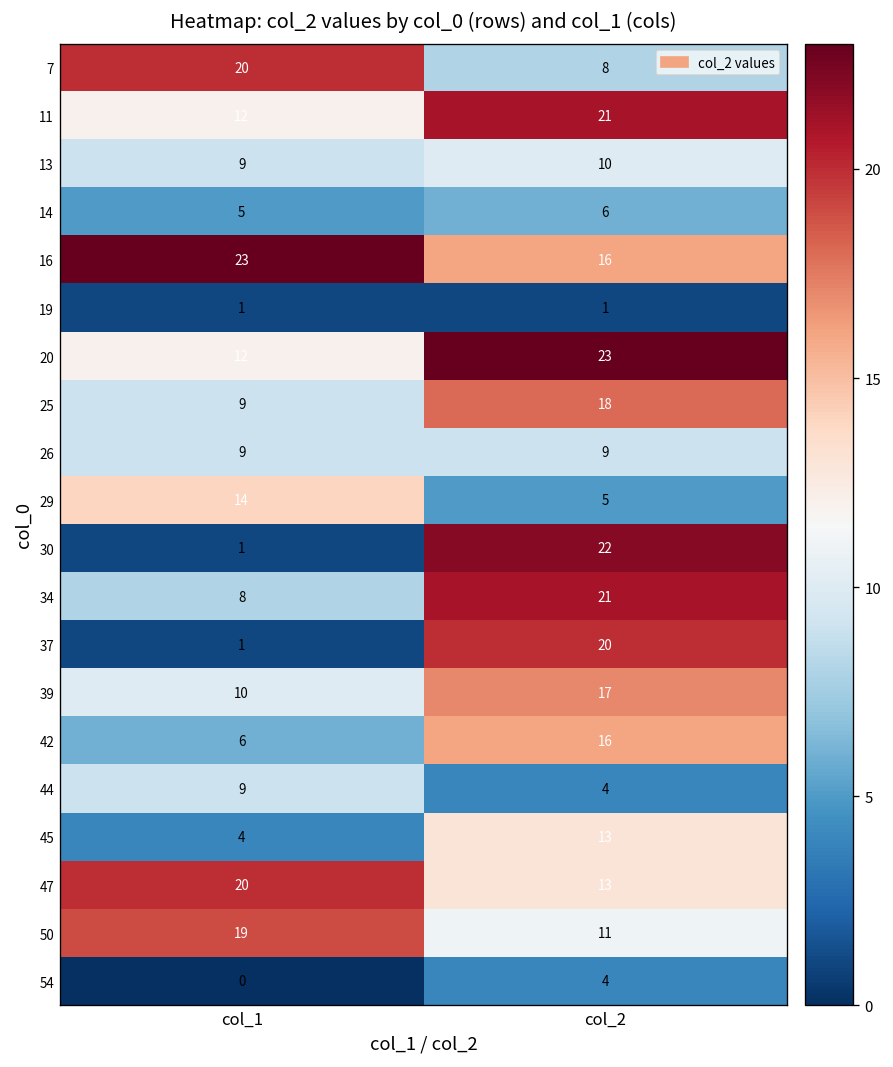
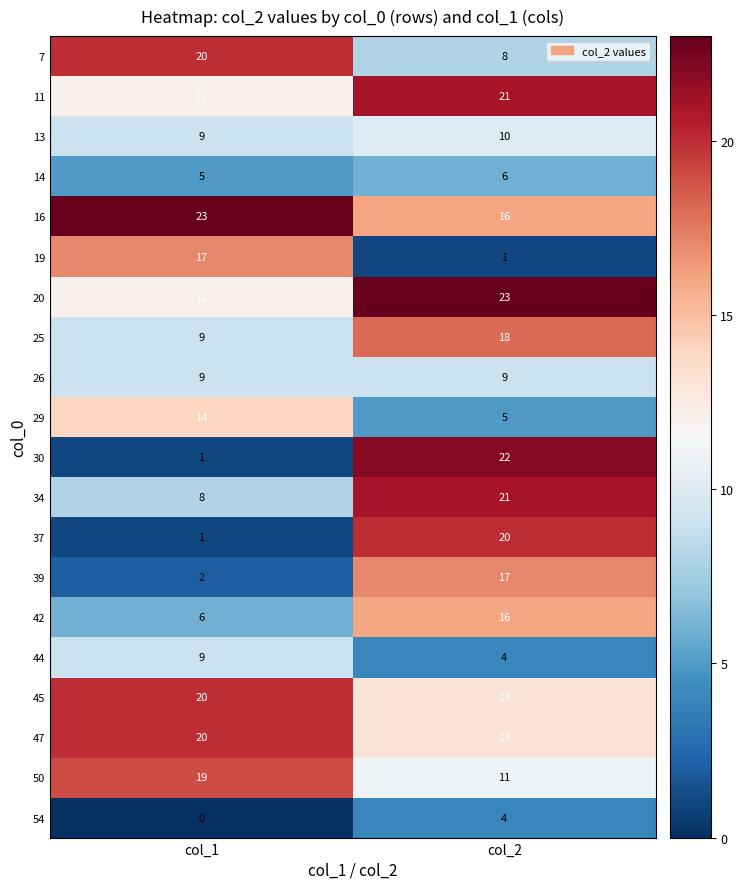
19, col_1: 1 -> 17
39, col_1: 10 -> 2
45, col_1: 4 -> 20
